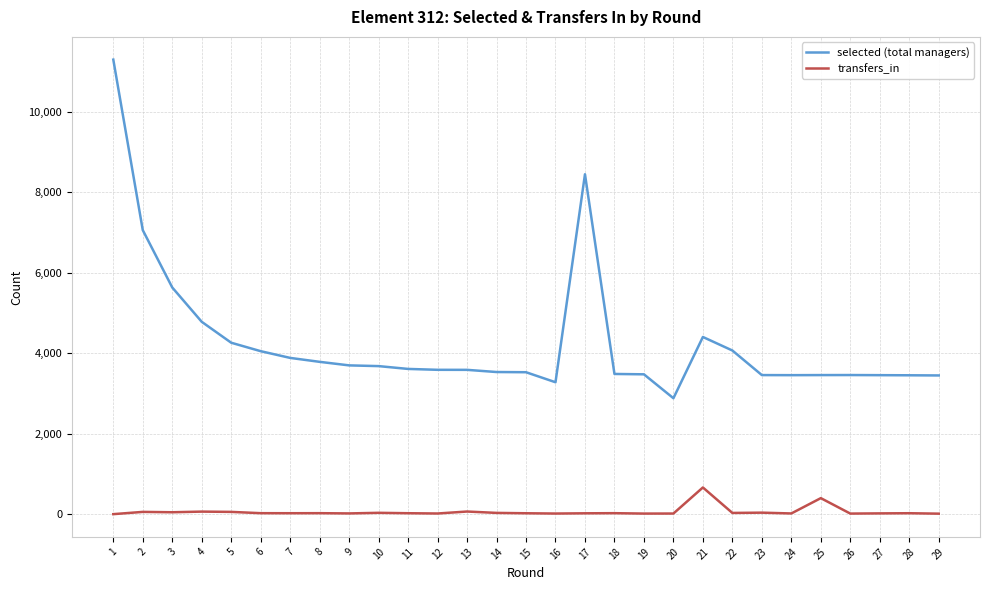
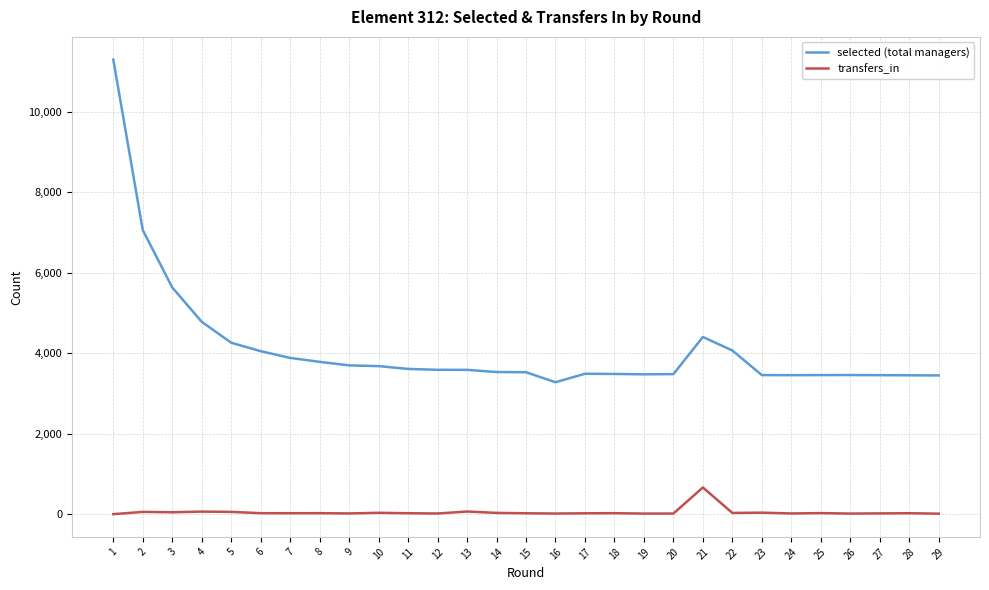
selected (total managers), 17: 8,400 -> 3,500
selected (total managers), 20: 2,900 -> 3,500
transfers_in, 25: 400 -> 0
